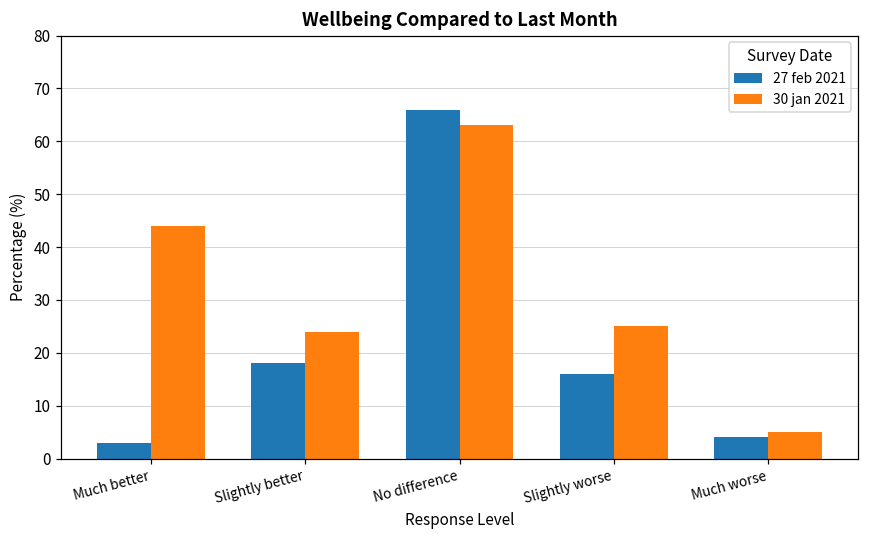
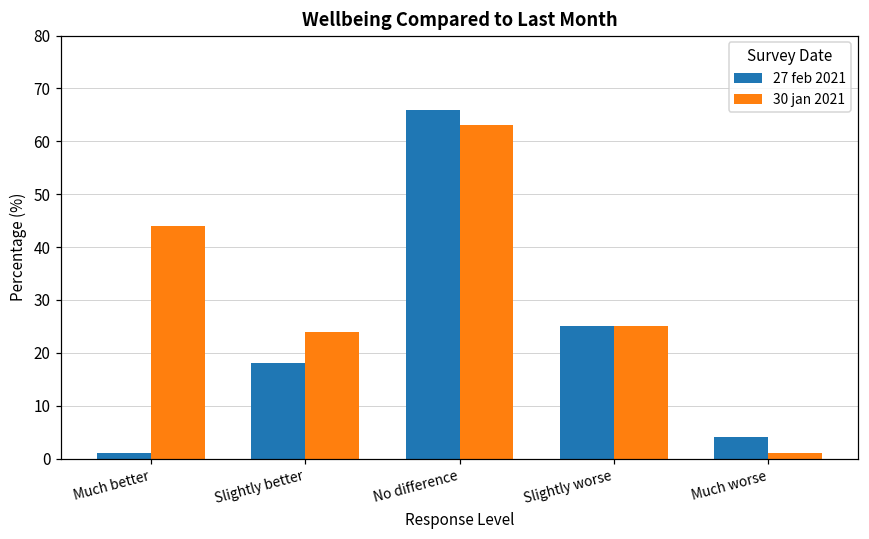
27 feb 2021, Much better: 3 -> 1
27 feb 2021, Slightly worse: 16 -> 25
30 jan 2021, Much worse: 5 -> 1
